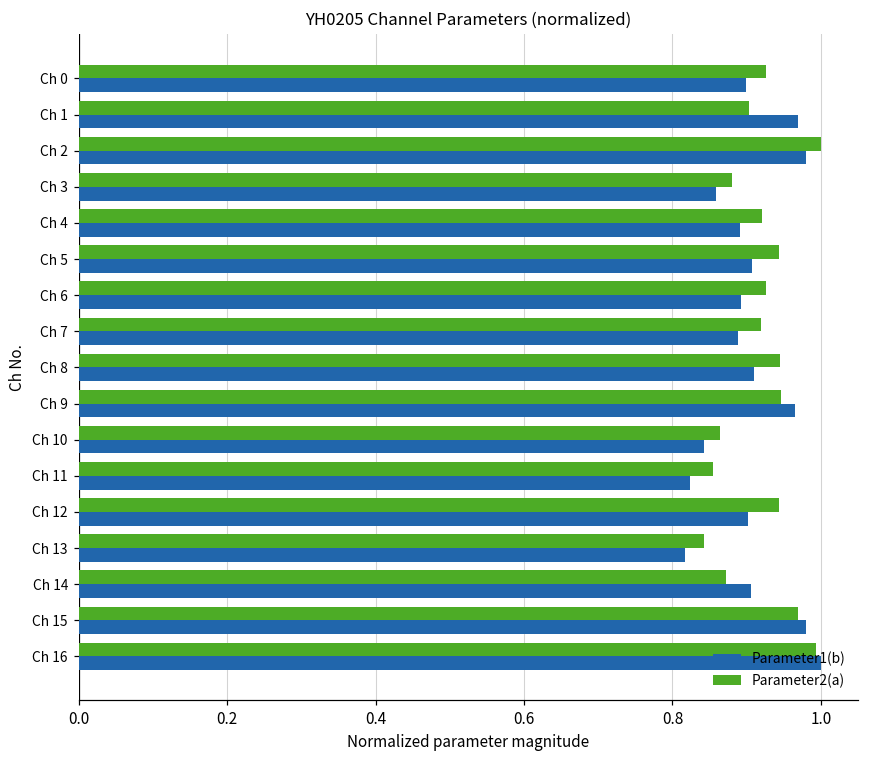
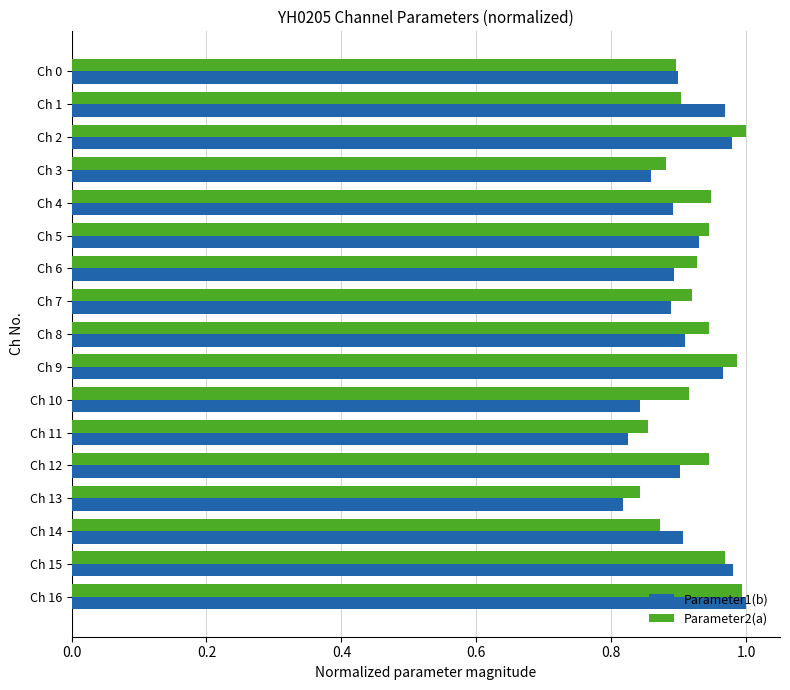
Parameter2(a), Ch 0: 0.93 -> 0.90
Parameter2(a), Ch 4: 0.92 -> 0.95
Parameter1(b), Ch 5: 0.91 -> 0.93
Parameter2(a), Ch 9: 0.95 -> 0.99
Parameter2(a), Ch 10: 0.86 -> 0.91
